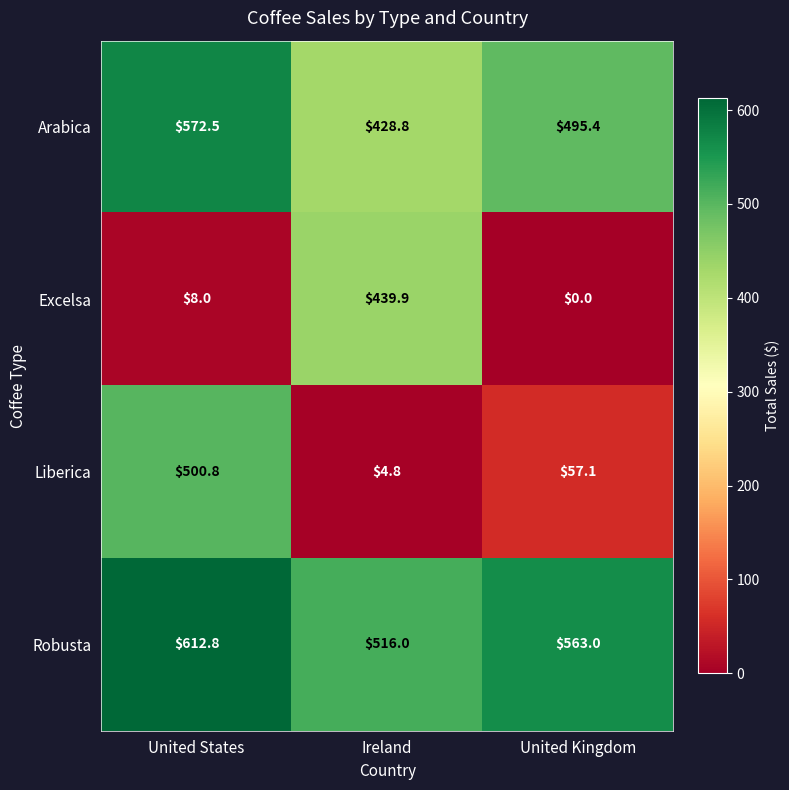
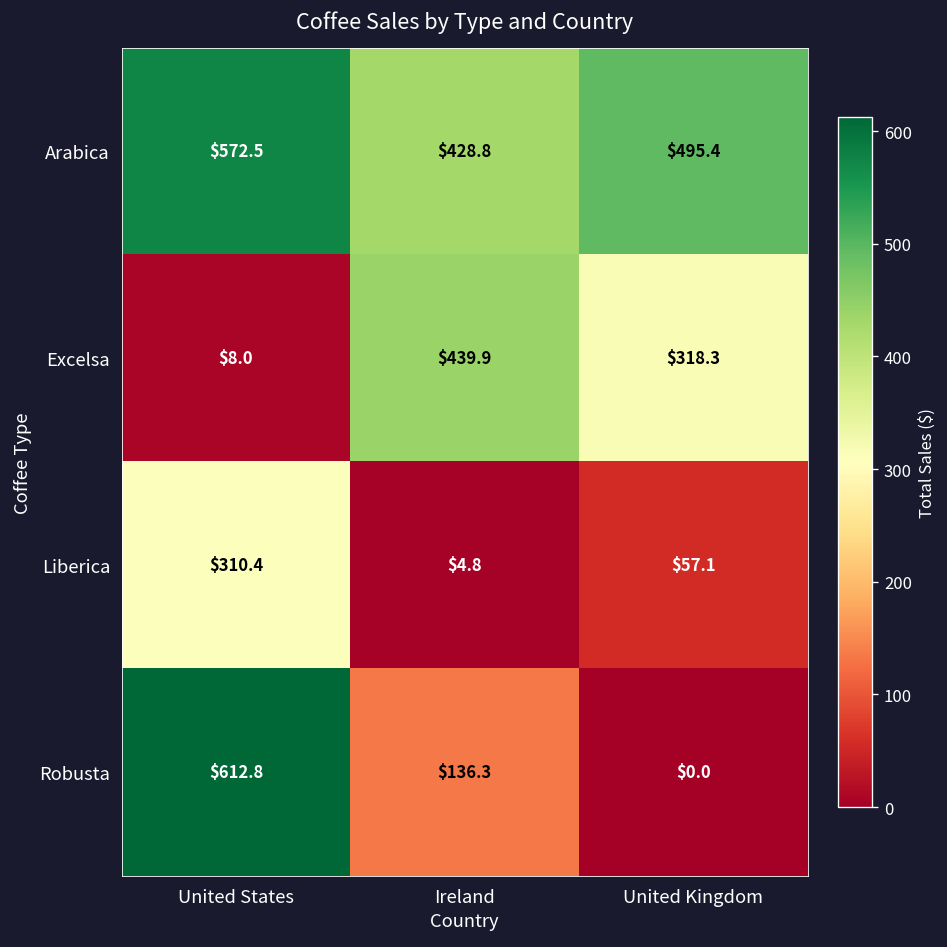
Excelsa, United Kingdom: $0.0 -> $318.3
Liberica, United States: $500.8 -> $310.4
Robusta, Ireland: $516.0 -> $136.3
Robusta, United Kingdom: $563.0 -> $0.0
